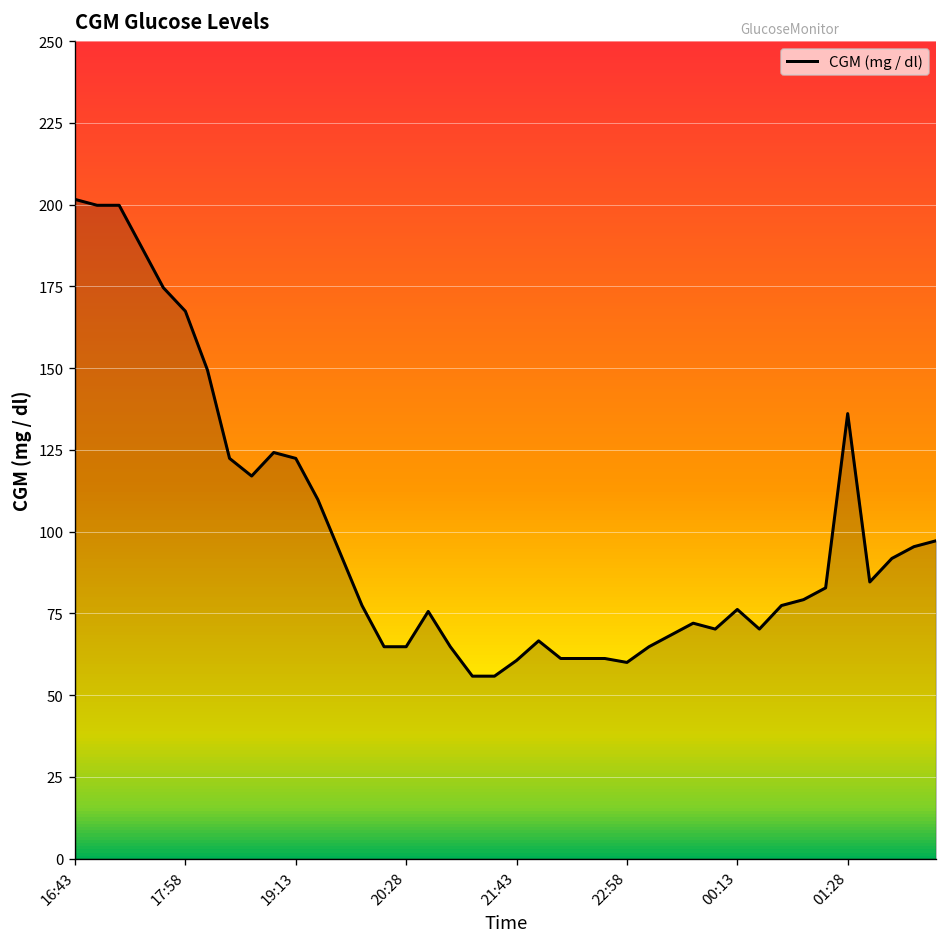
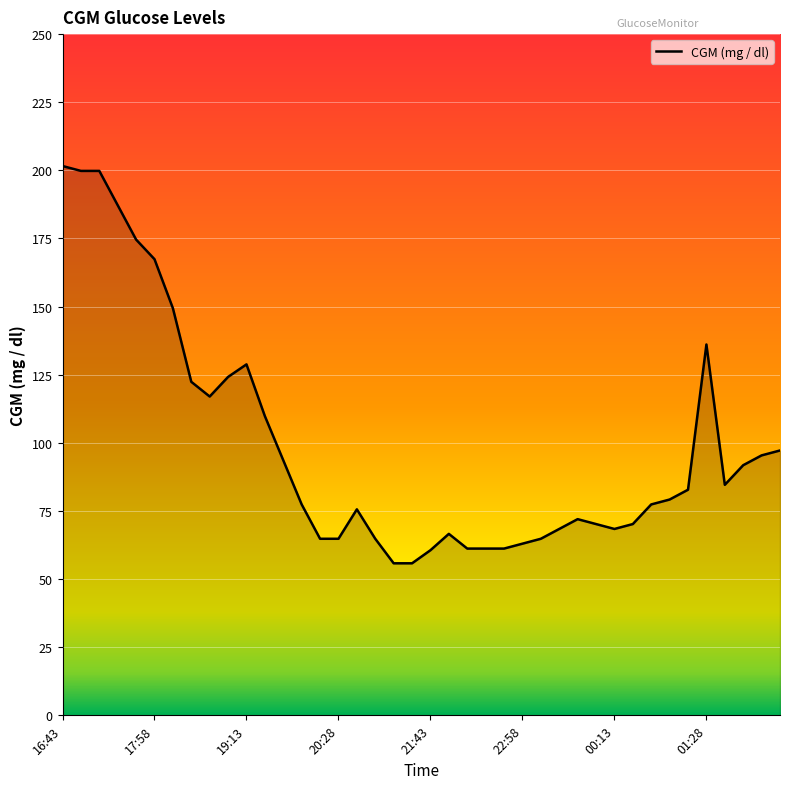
19:13: 122 -> 129
22:58: 60 -> 63
00:13: 76 -> 68
